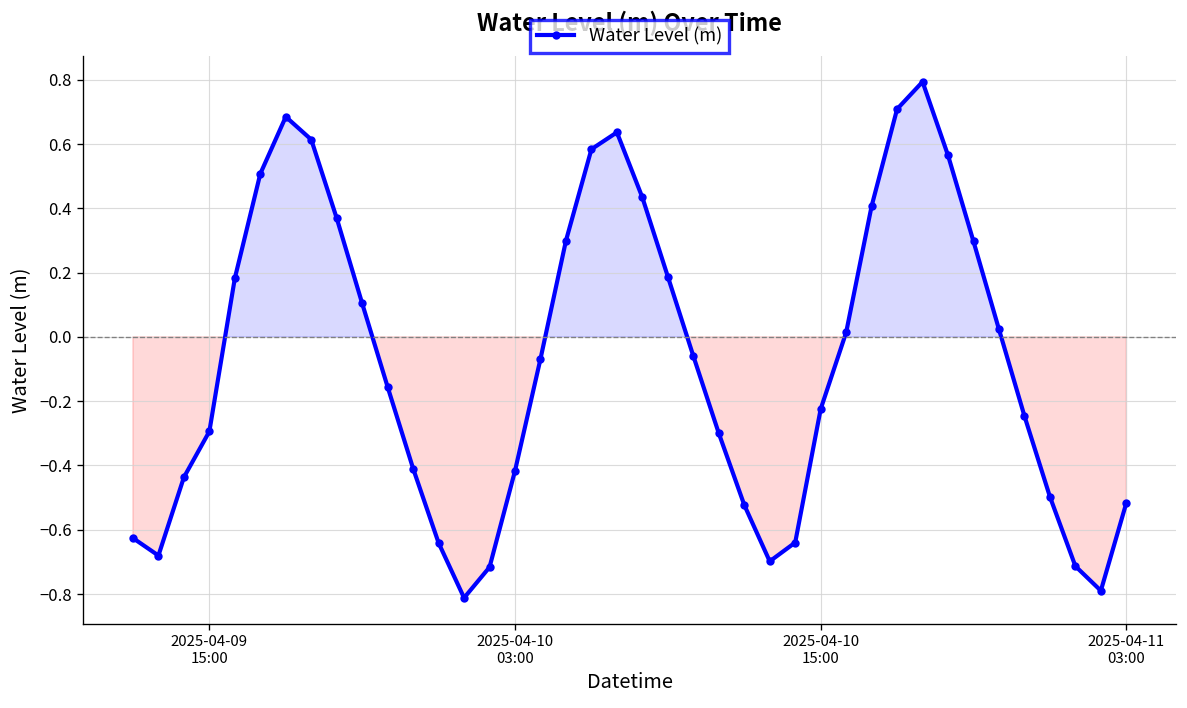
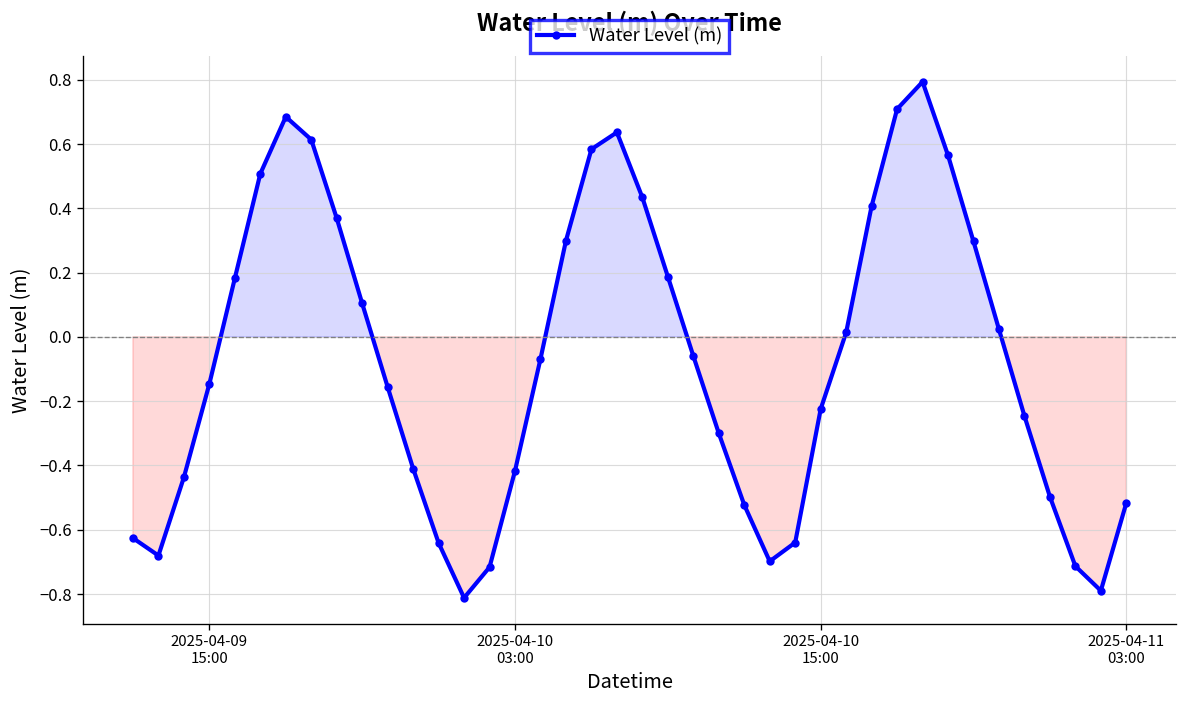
2025-04-09 15:00: -0.29 -> -0.15
